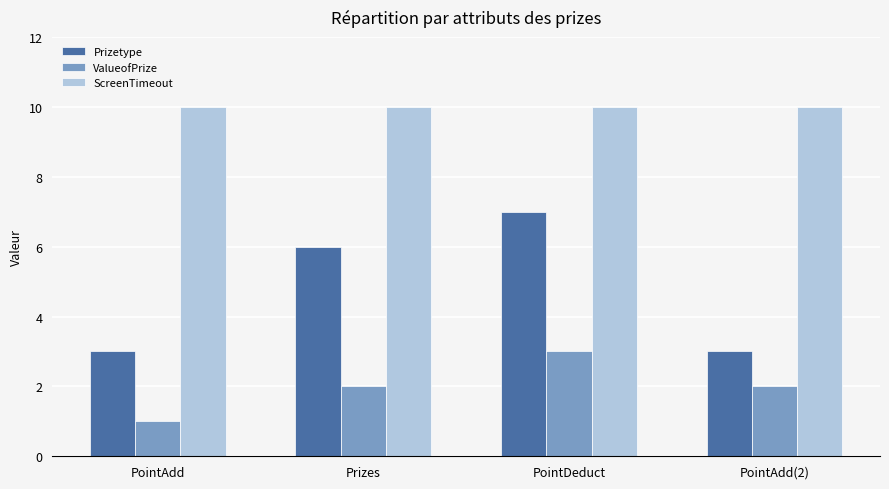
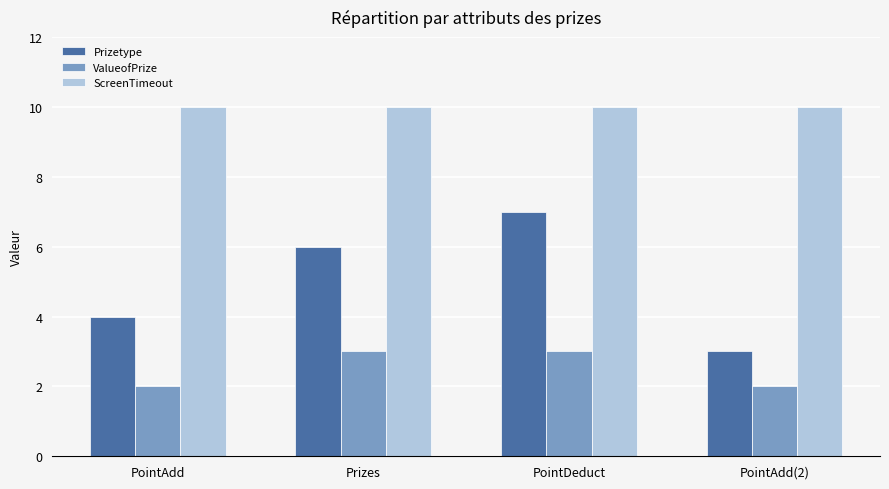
Prizetype, PointAdd: 3 -> 4
ValueofPrize, PointAdd: 1 -> 2
ValueofPrize, Prizes: 2 -> 3
